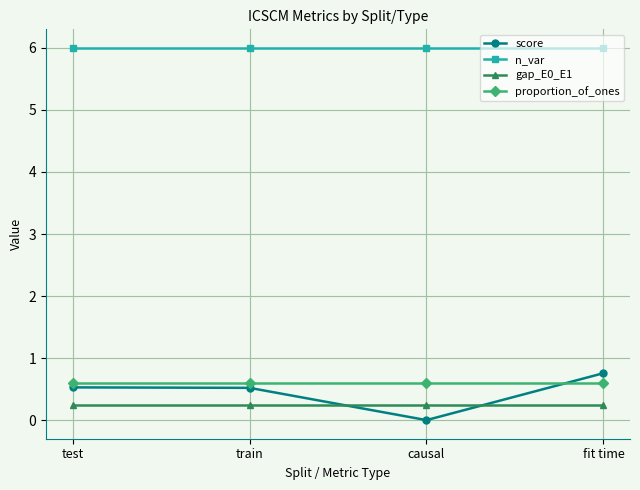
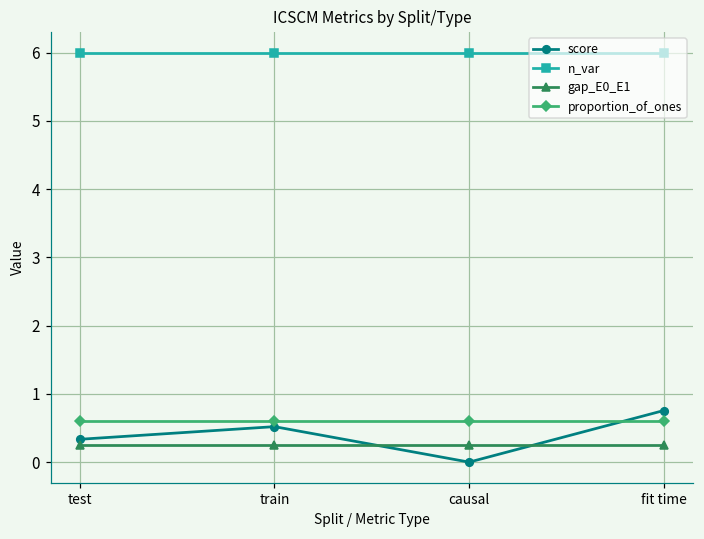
score, test: 0.5 -> 0.3
